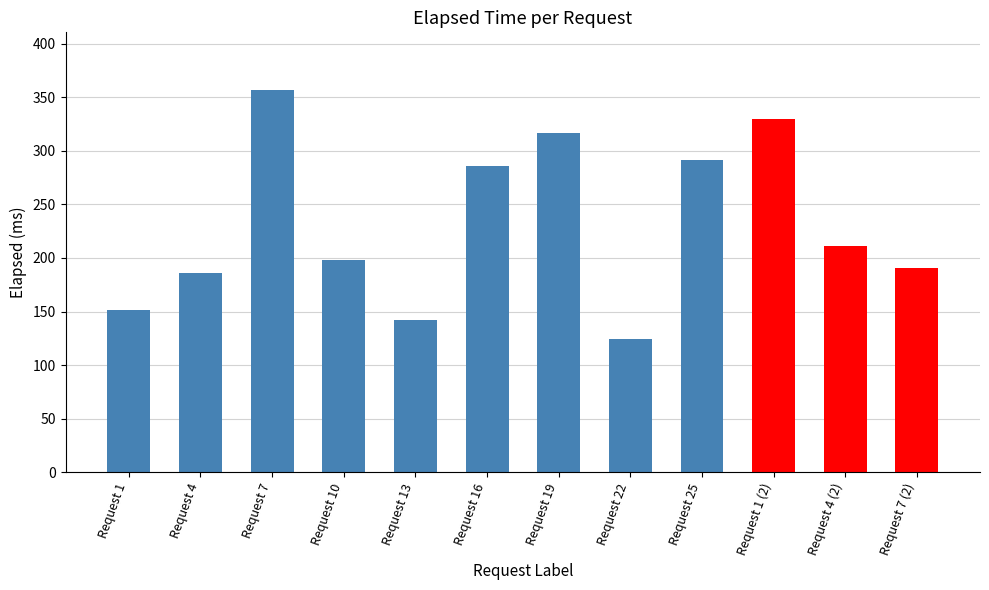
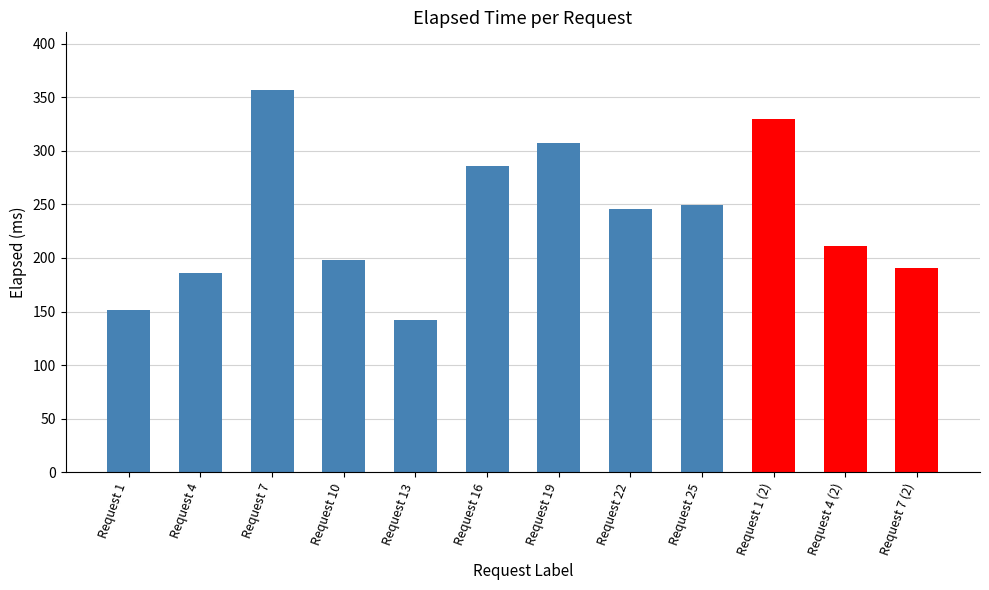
Request 19: 317 -> 307
Request 22: 124 -> 246
Request 25: 291 -> 249
